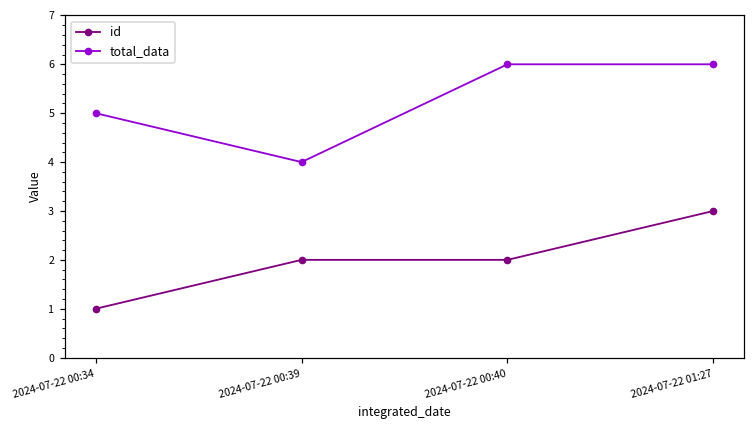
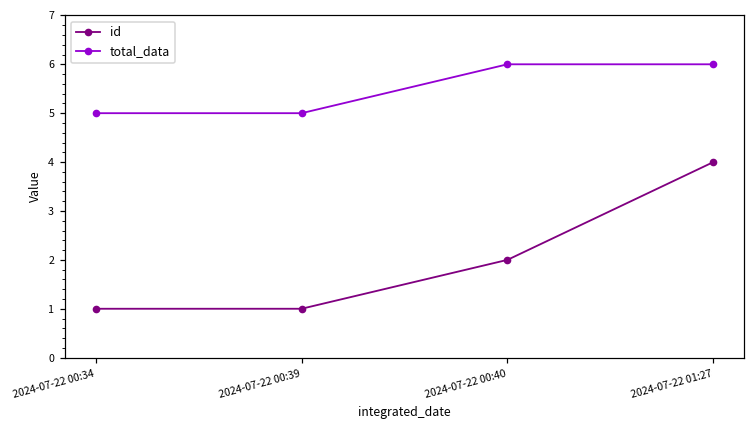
id, 2024-07-22 00:39: 2 -> 1
total_data, 2024-07-22 00:39: 4 -> 5
id, 2024-07-22 01:27: 3 -> 4
